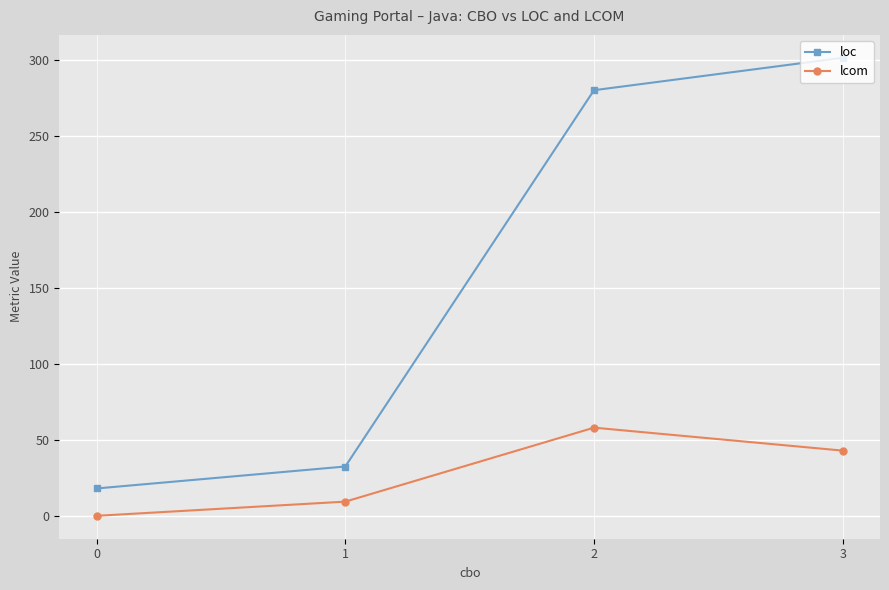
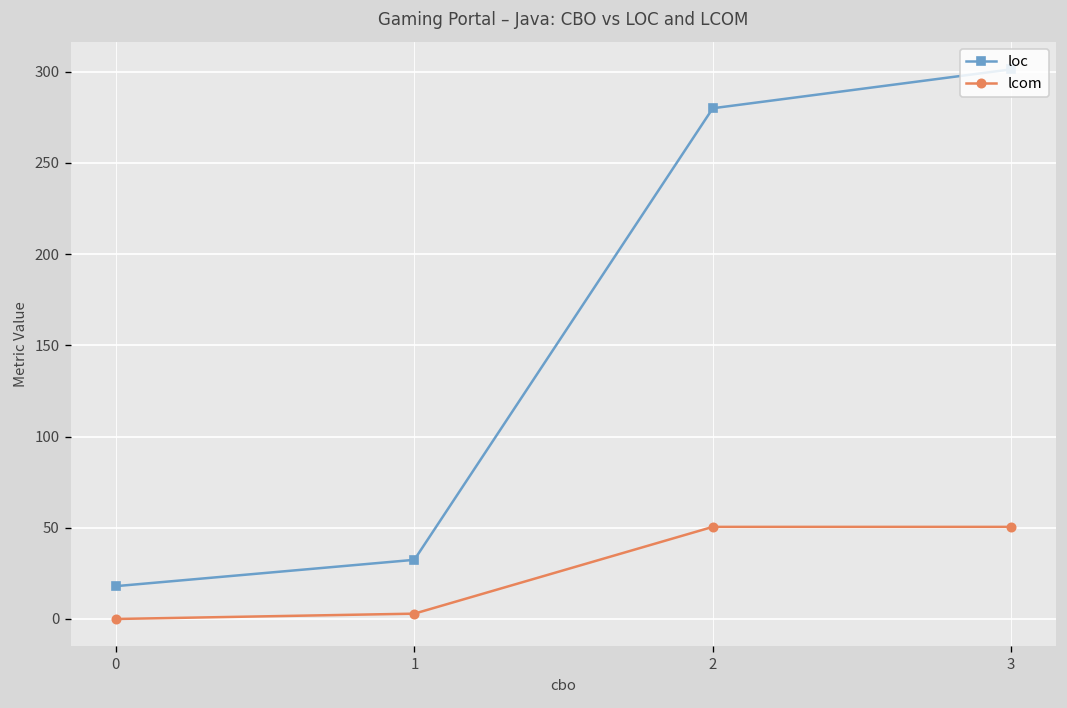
lcom, 1: 9 -> 3
lcom, 2: 58 -> 51
lcom, 3: 43 -> 51
